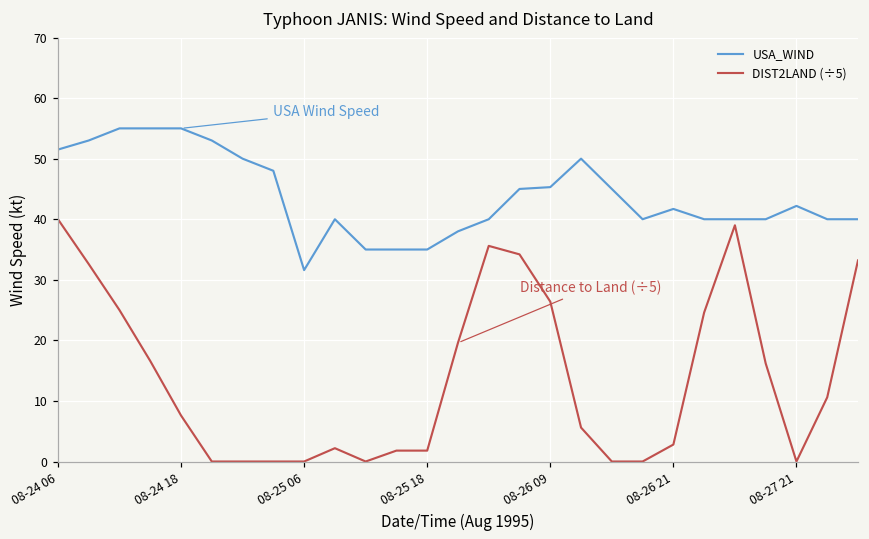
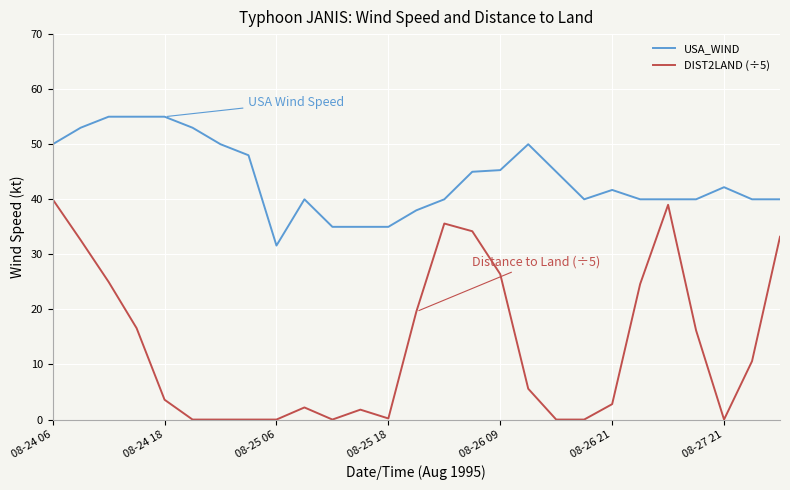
USA_WIND, 08-24 06: 52 -> 50
DIST2LAND (÷5), 08-24 18: 8 -> 4
DIST2LAND (÷5), 08-25 18: 2 -> 0
